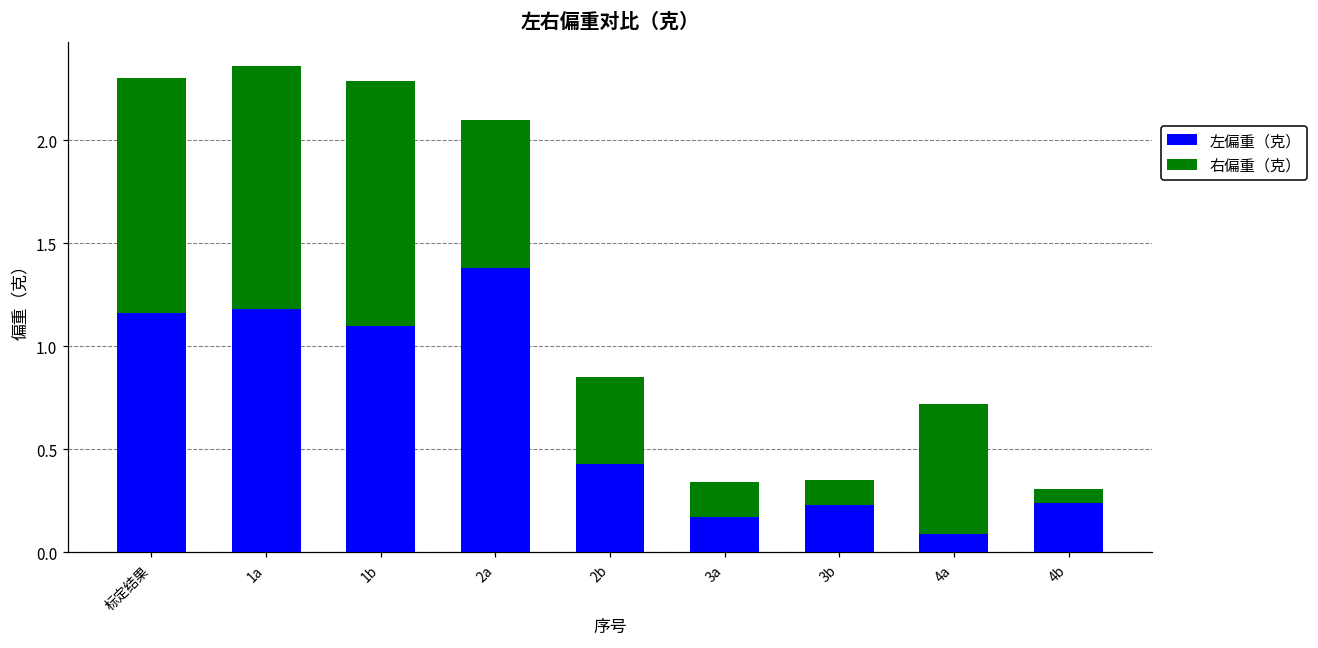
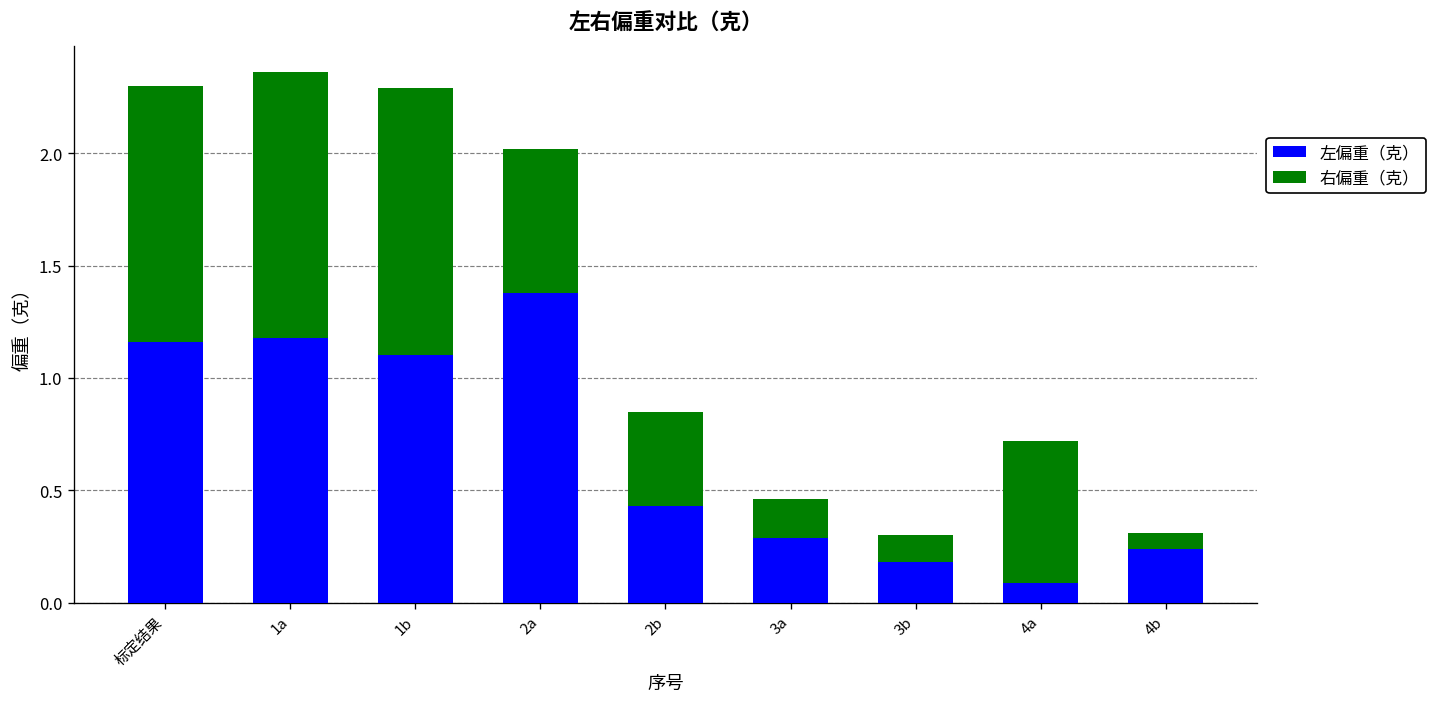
右偏重（克）, 2a: 0.72 -> 0.64
左偏重（克）, 3a: 0.17 -> 0.29
左偏重（克）, 3b: 0.23 -> 0.18
